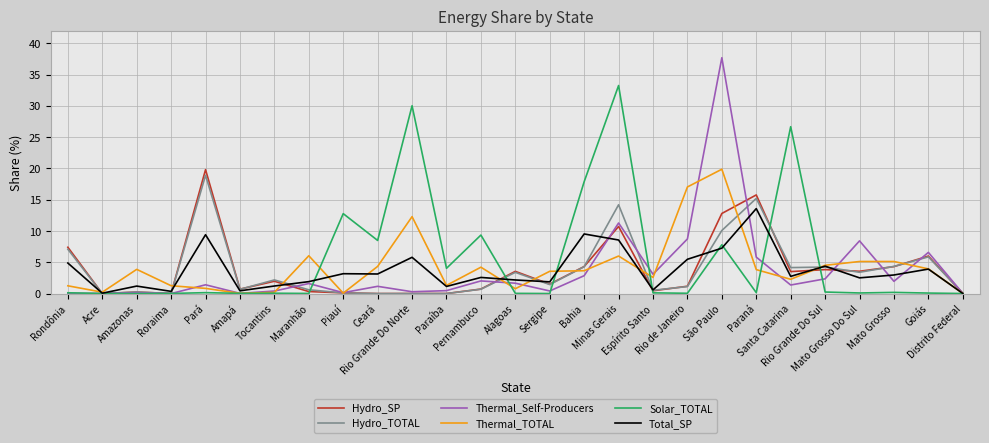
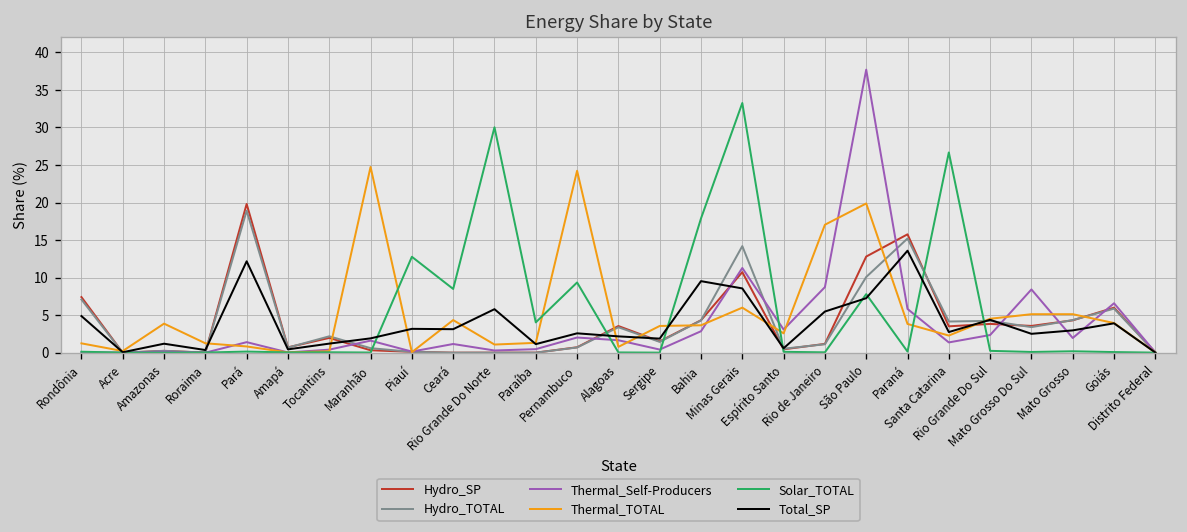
Total_SP, Pará: 9 -> 12
Thermal_TOTAL, Maranhão: 6 -> 25
Thermal_TOTAL, Rio Grande Do Norte: 12 -> 1
Thermal_TOTAL, Pernambuco: 4 -> 24
